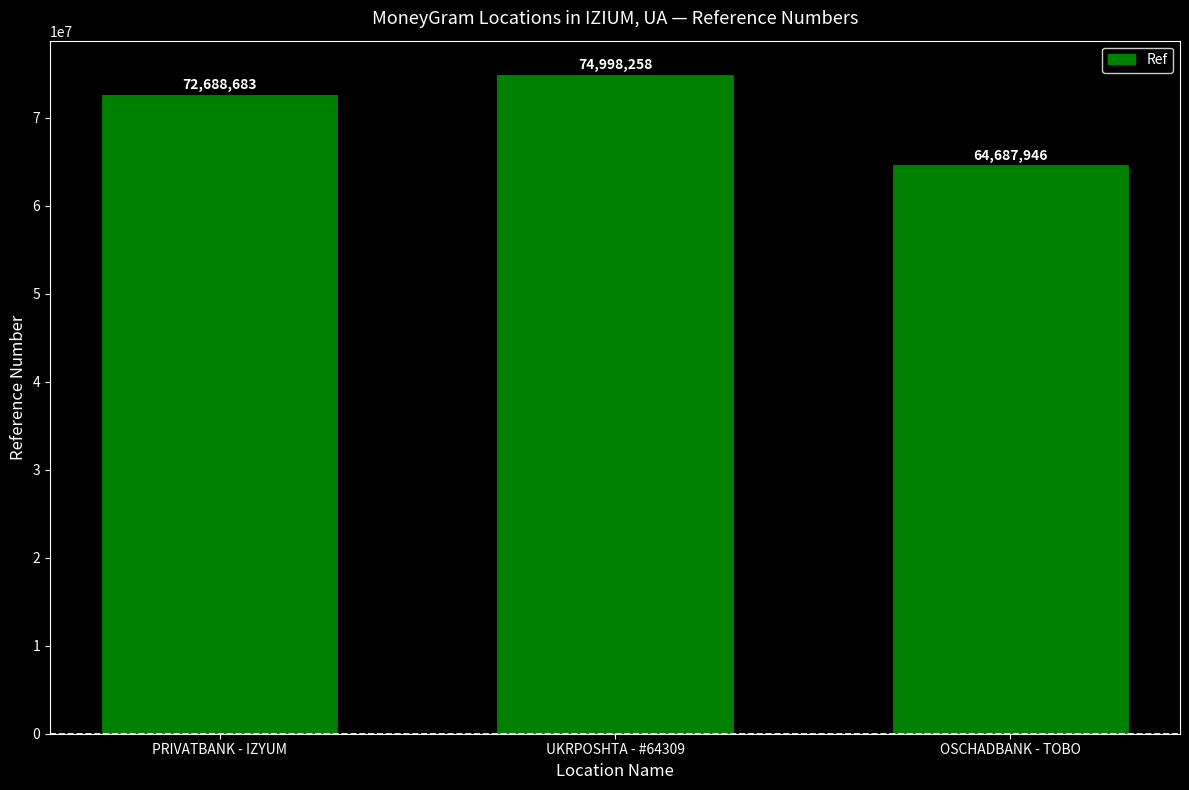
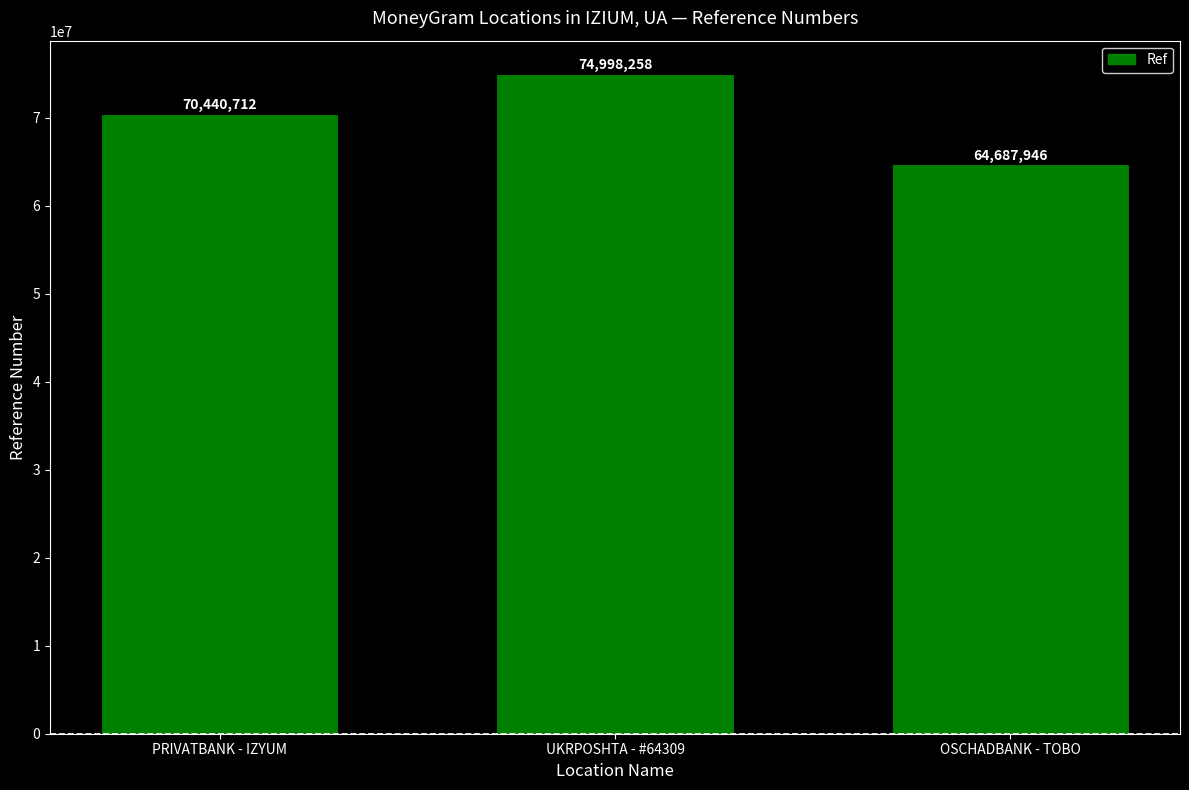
PRIVATBANK - IZYUM: 72,688,683 -> 70,440,712
